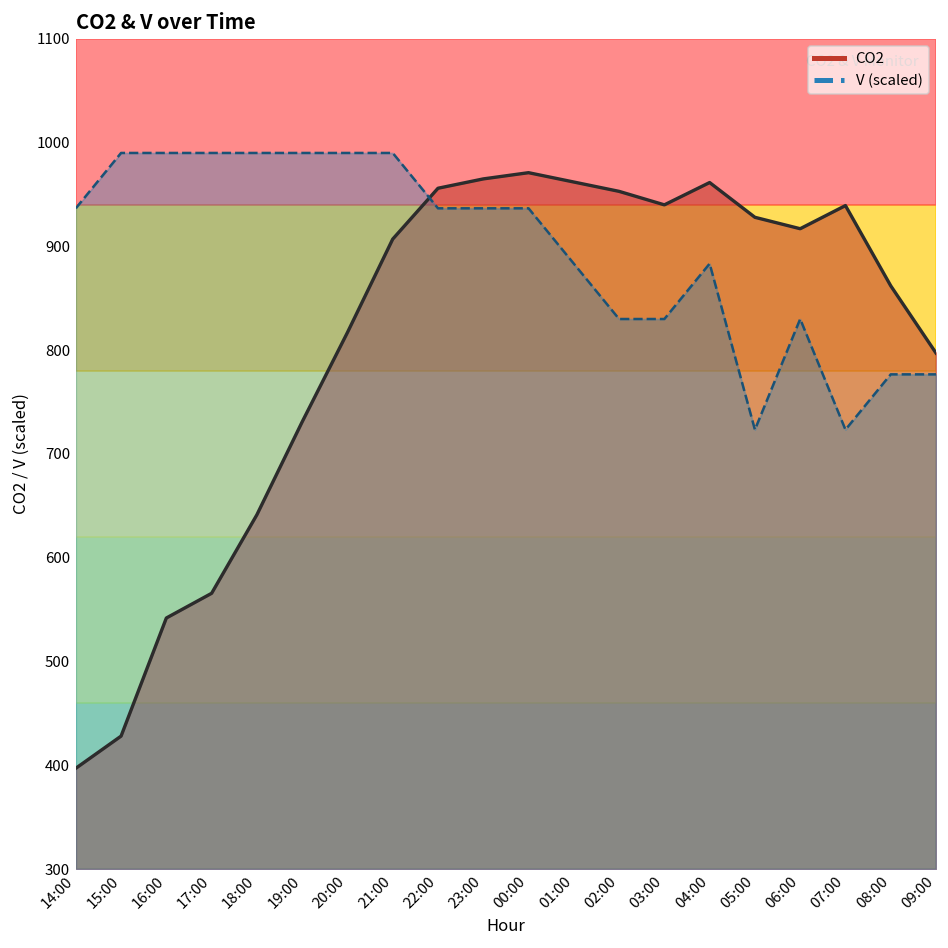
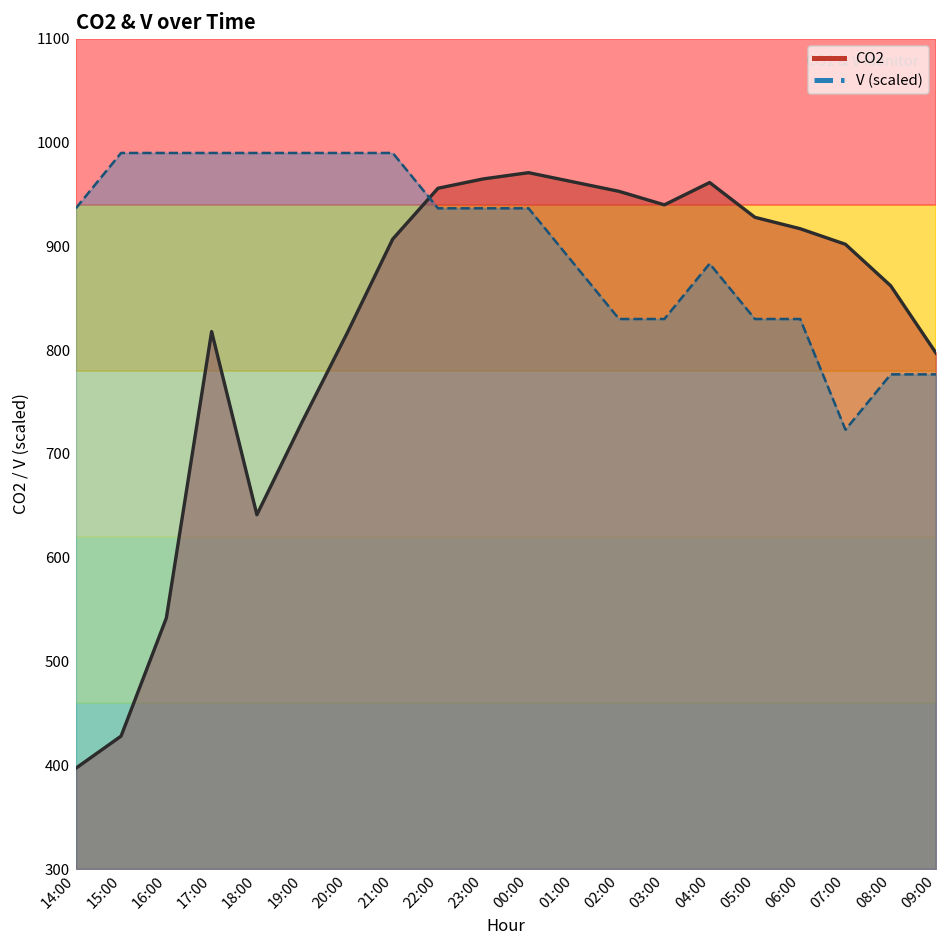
CO2, 17:00: 570 -> 820
V (scaled), 05:00: 720 -> 830
CO2, 07:00: 940 -> 900
